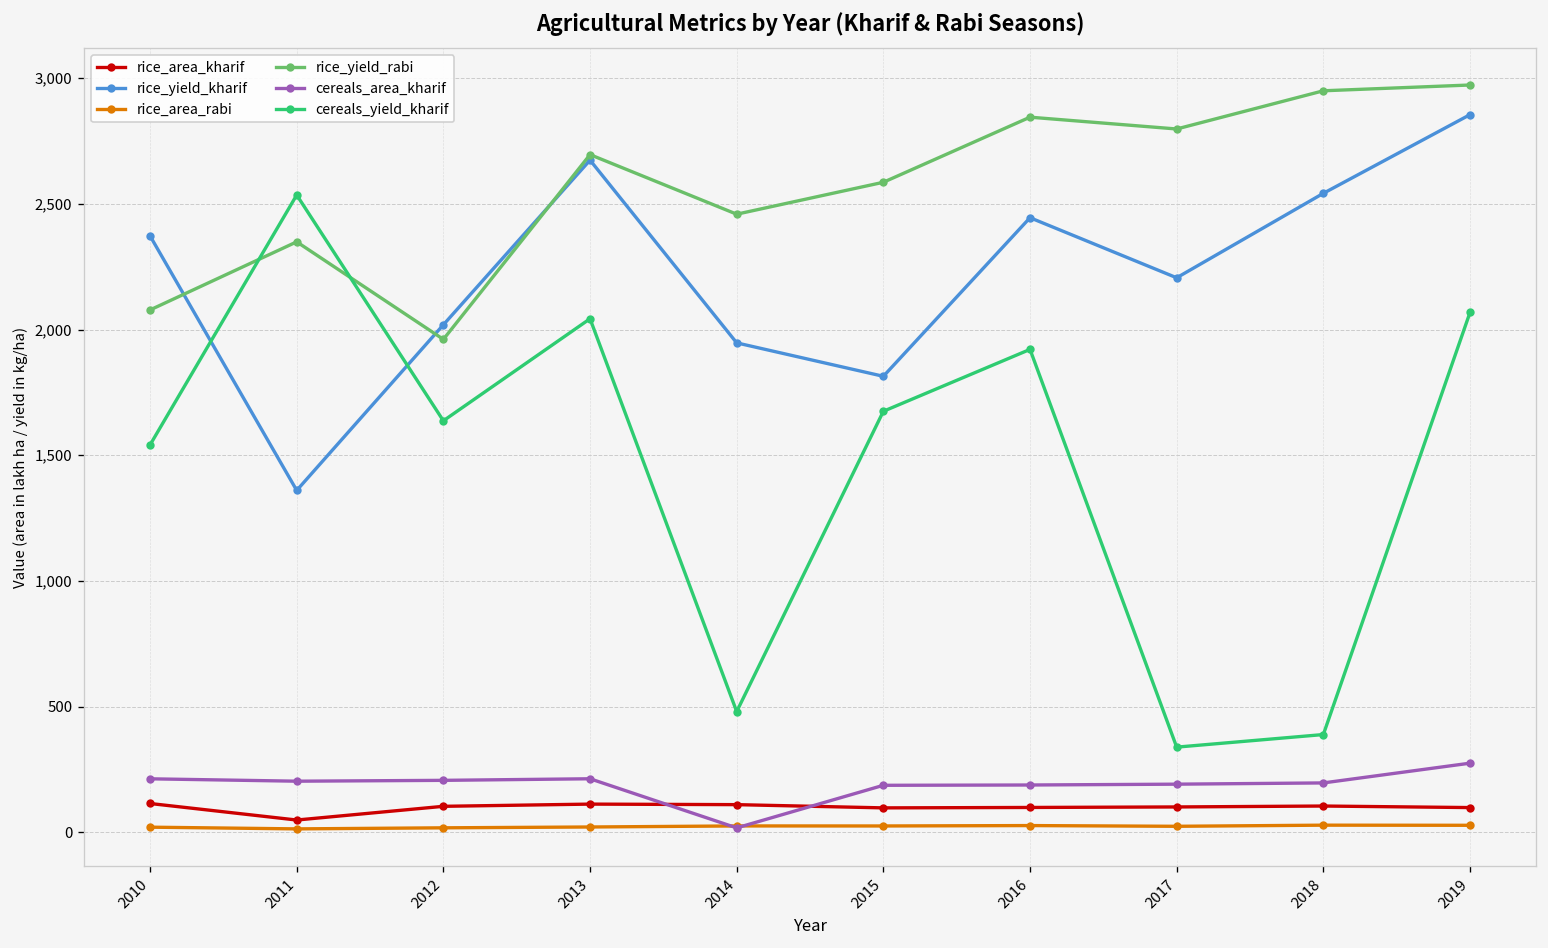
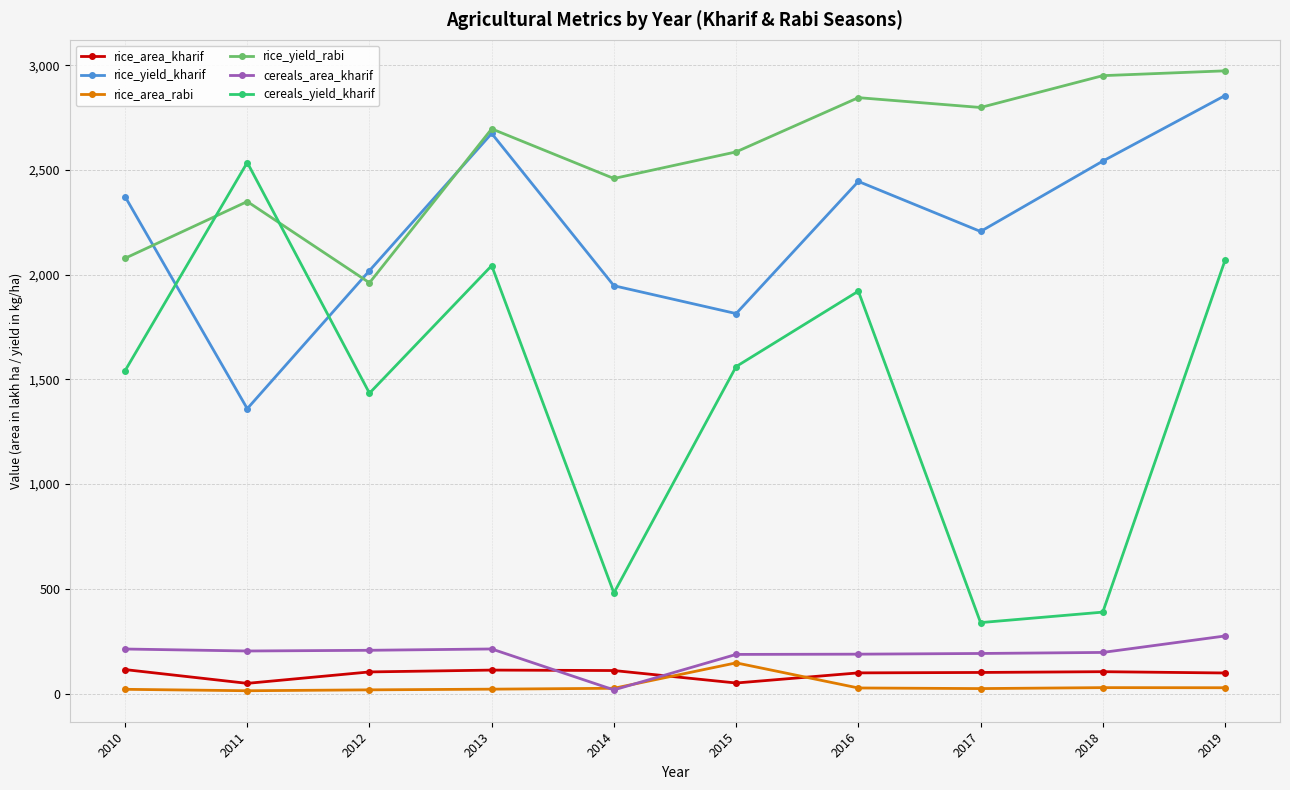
cereals_yield_kharif, 2012: 1,640 -> 1,430
rice_area_kharif, 2015: 100 -> 50
rice_area_rabi, 2015: 20 -> 150
cereals_yield_kharif, 2015: 1,670 -> 1,560
